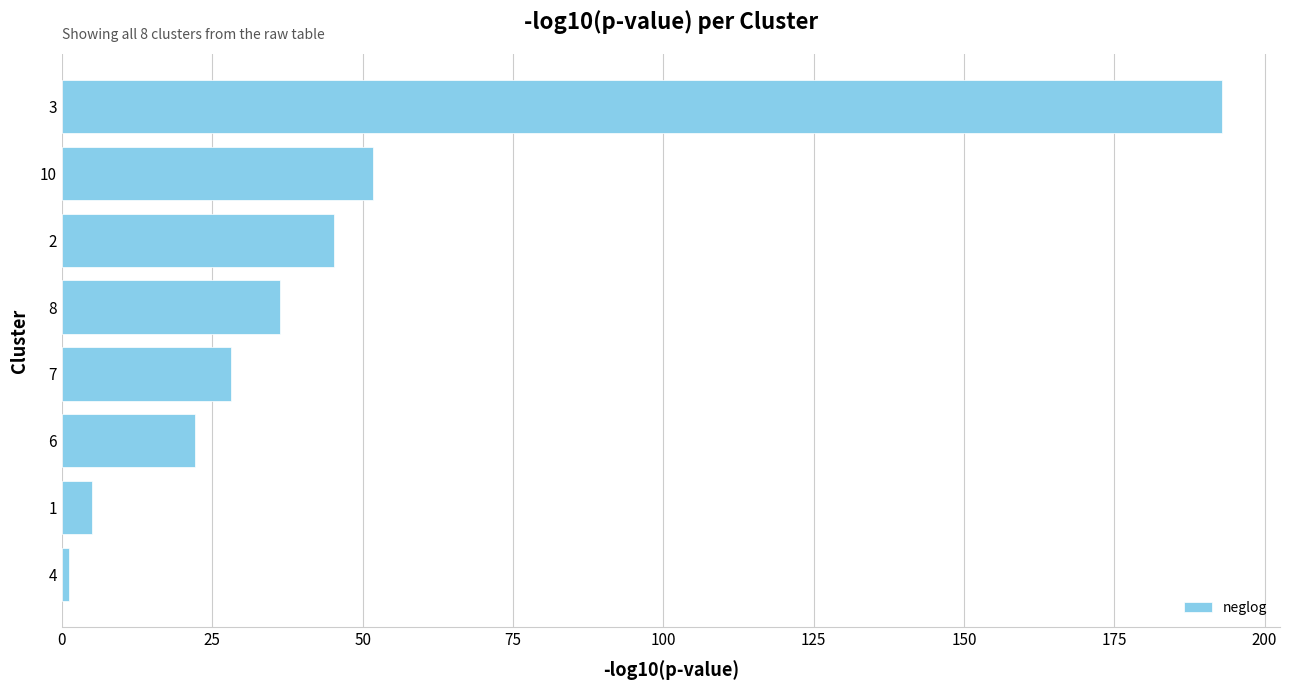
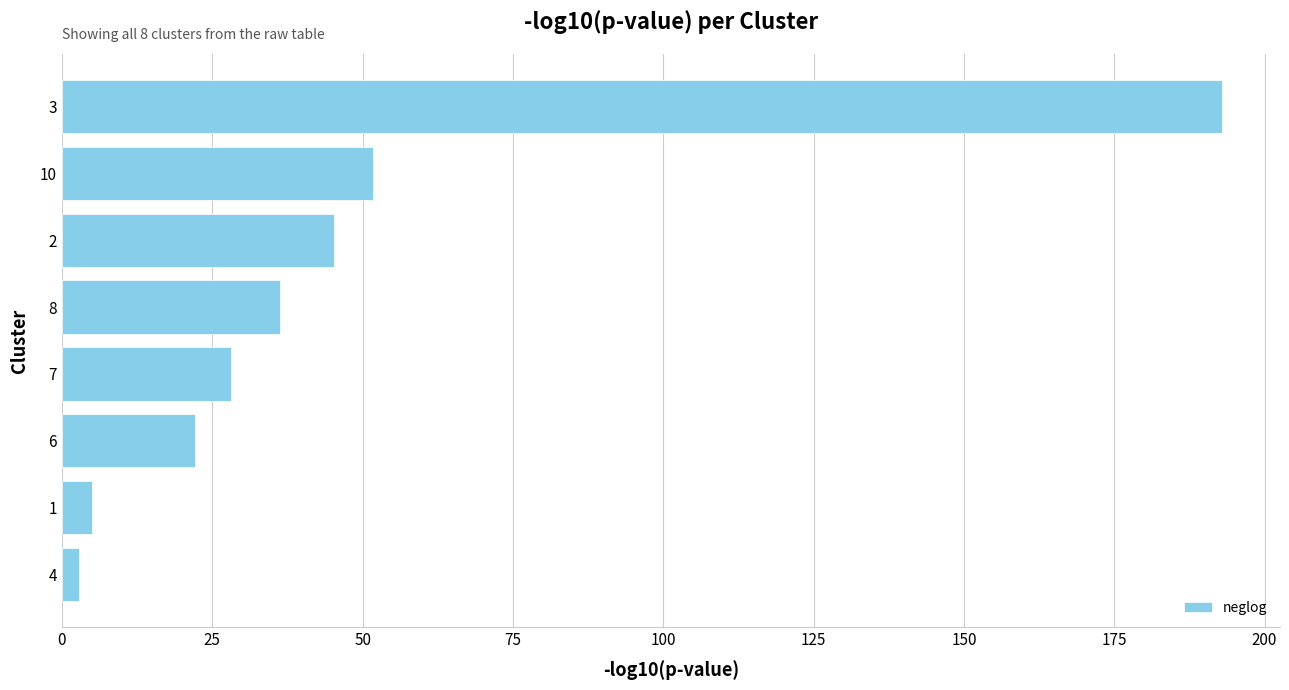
4: 1 -> 3
